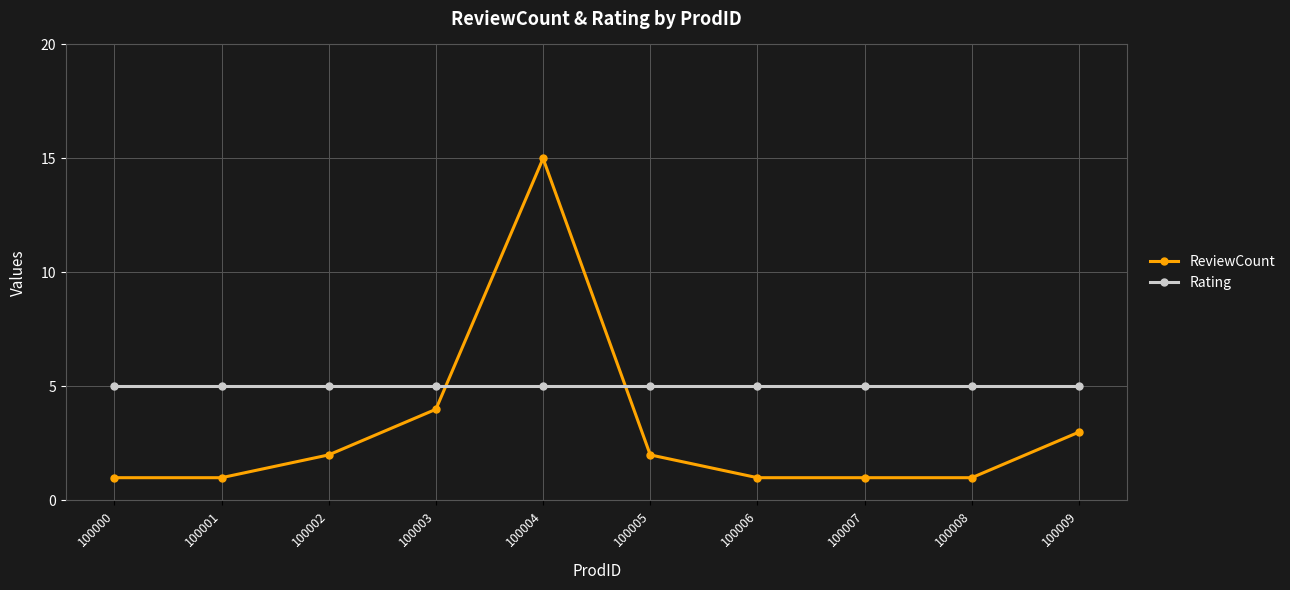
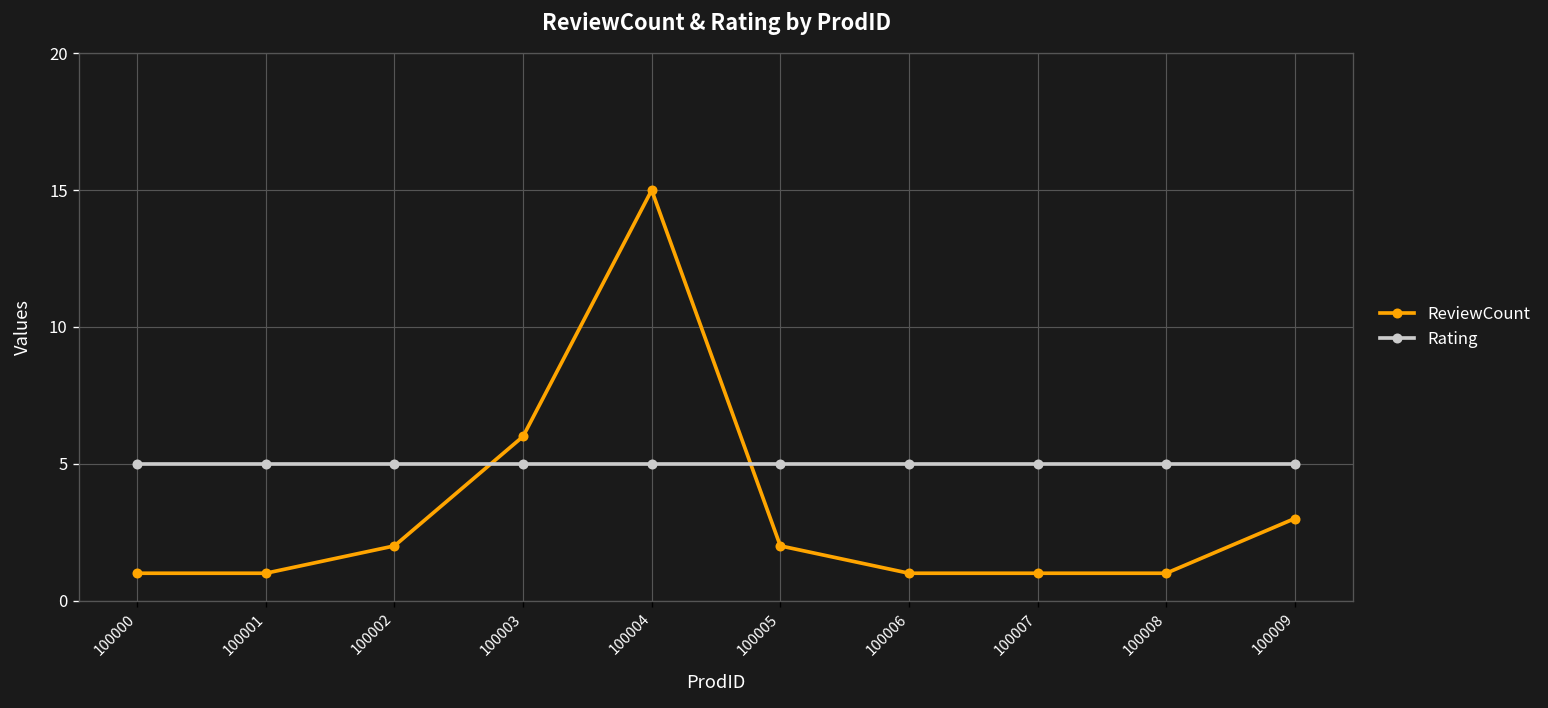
ReviewCount, 100003: 4 -> 6
